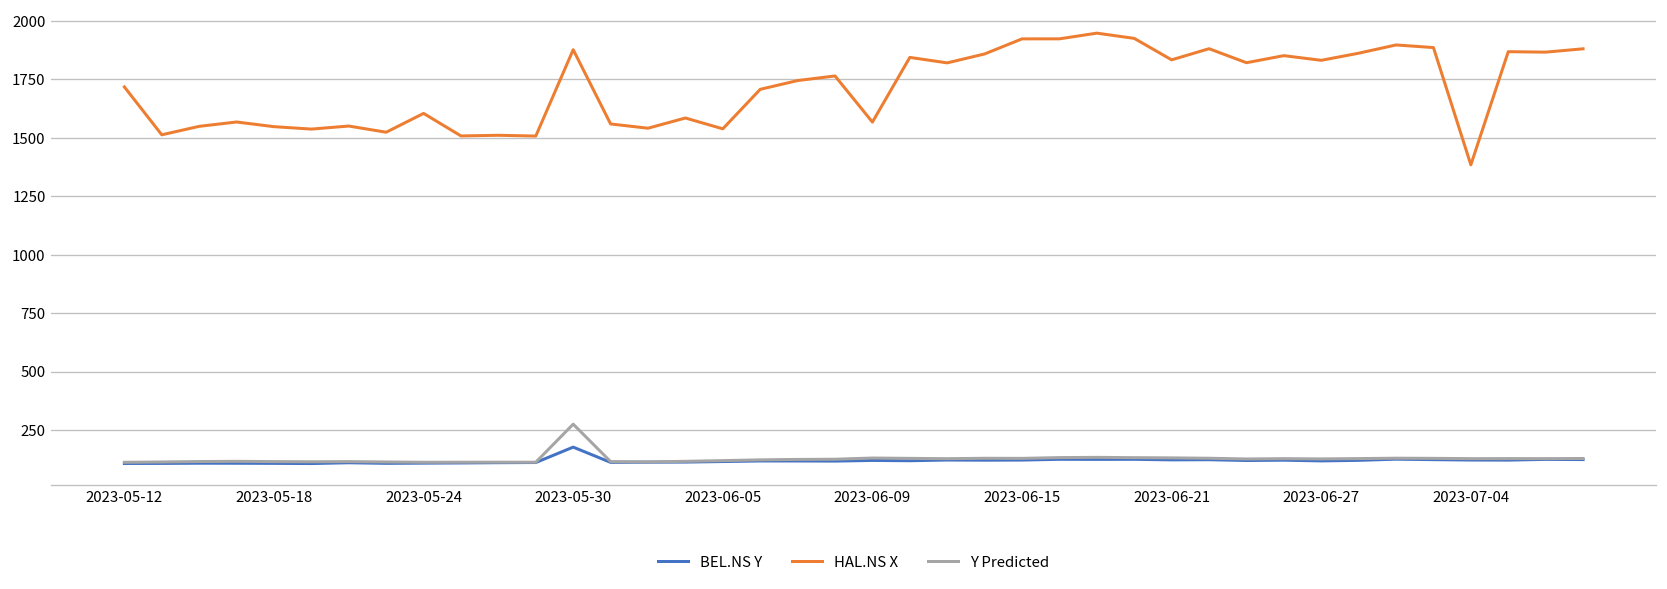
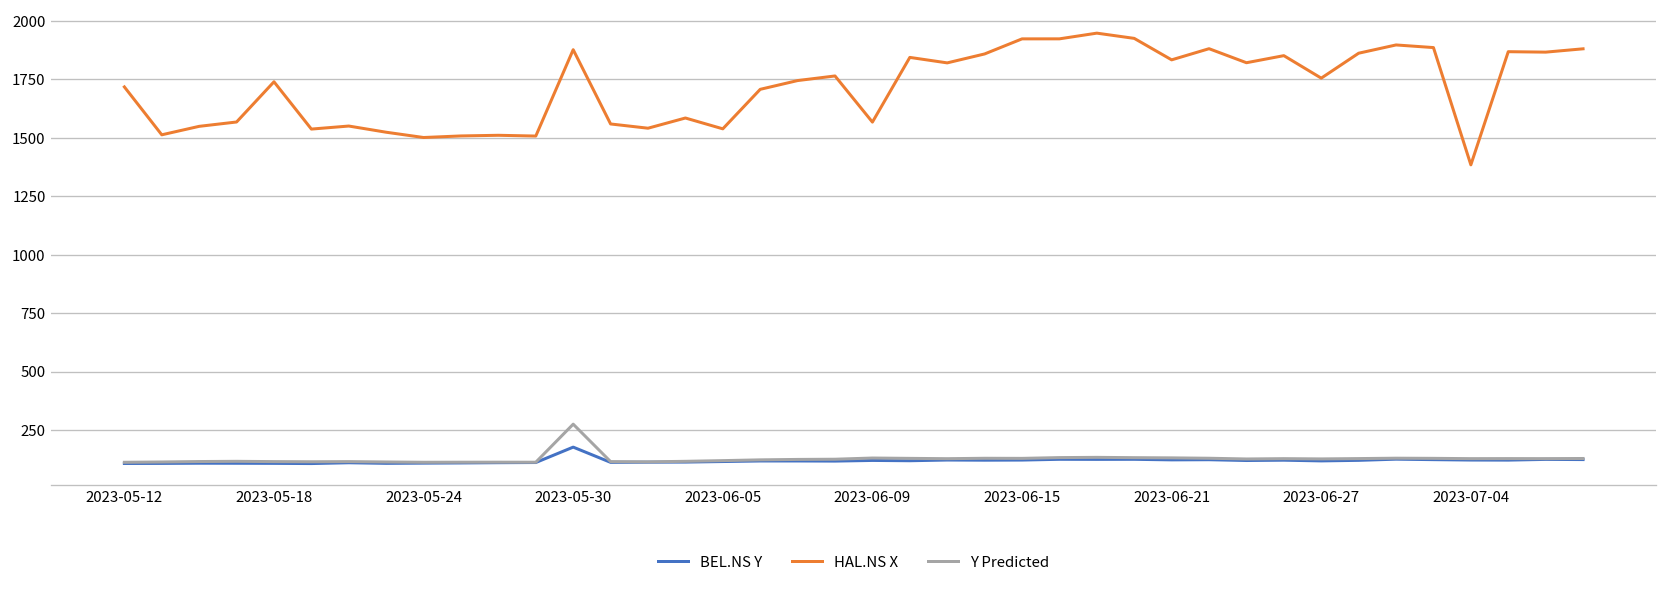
HAL.NS X, 2023-05-18: 1550 -> 1740
HAL.NS X, 2023-05-24: 1600 -> 1500
HAL.NS X, 2023-06-27: 1830 -> 1750
